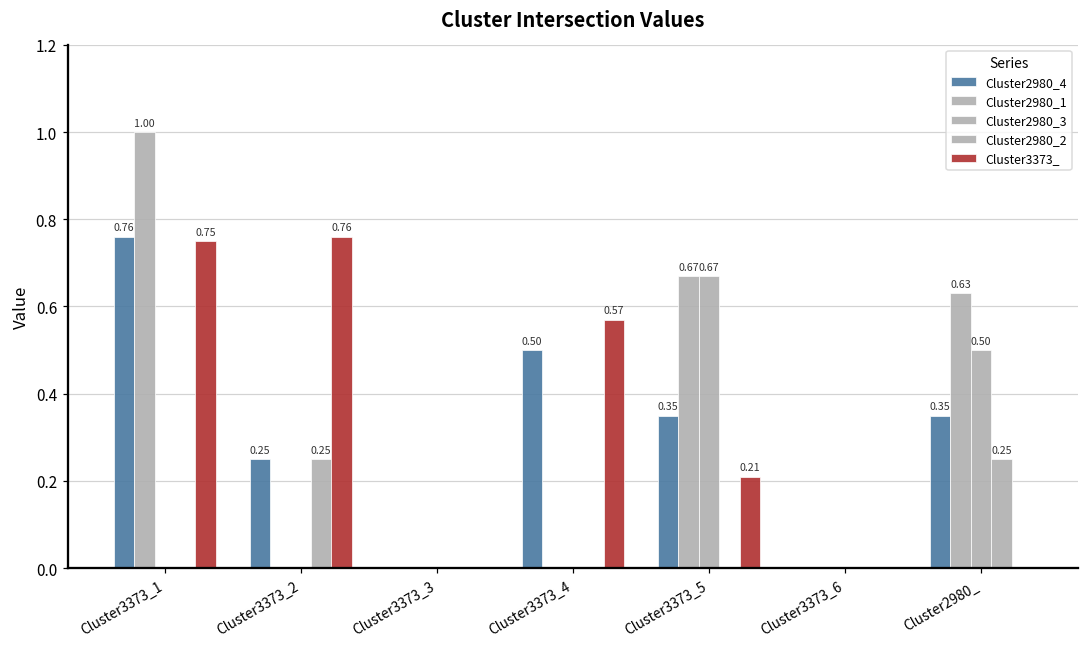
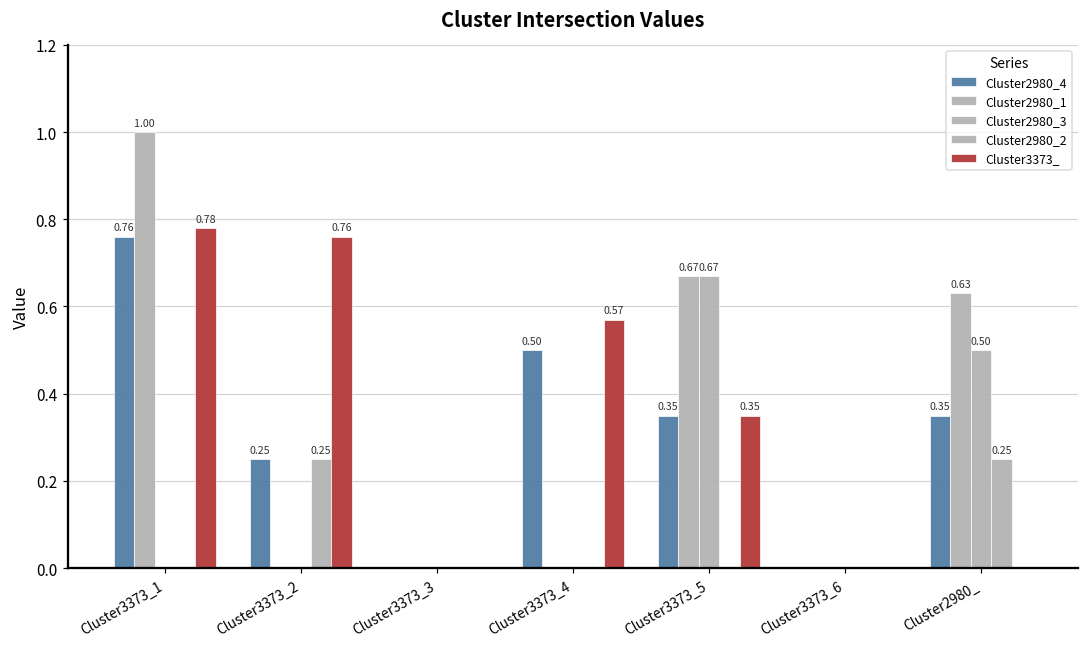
Cluster3373_, Cluster3373_1: 0.75 -> 0.78
Cluster3373_, Cluster3373_5: 0.21 -> 0.35
